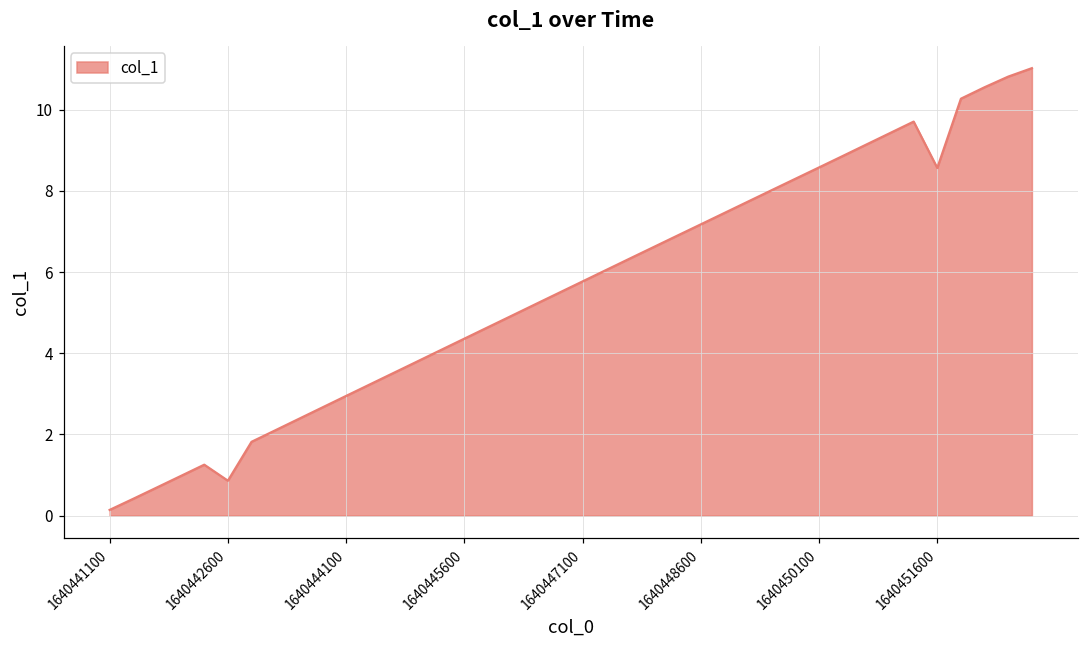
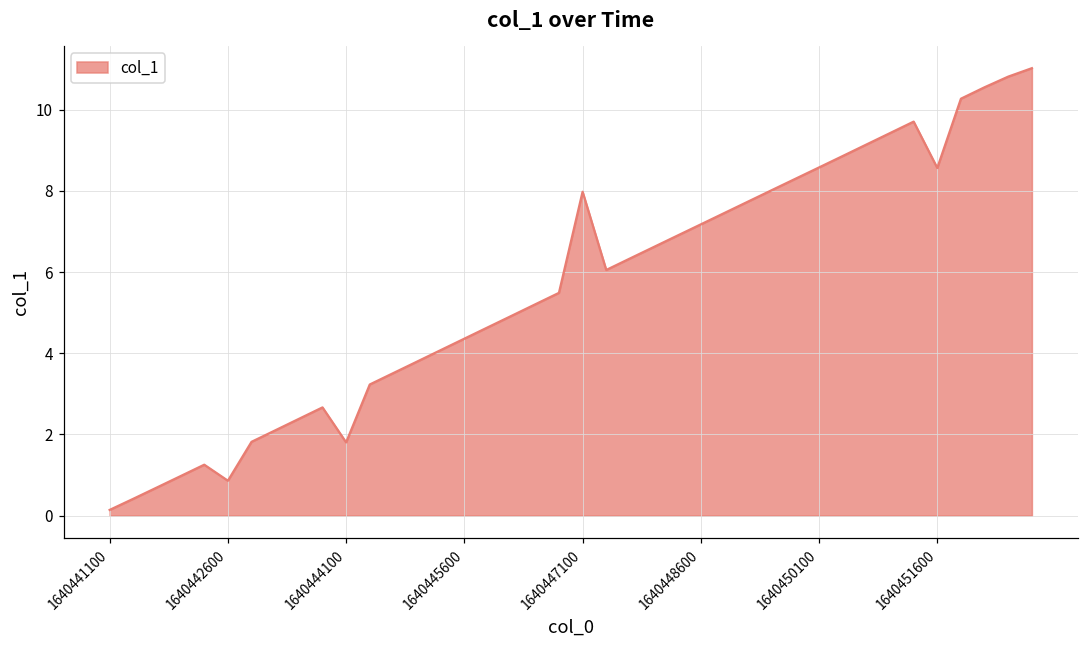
1640444100: 2.9 -> 1.8
1640447100: 5.8 -> 8.0
